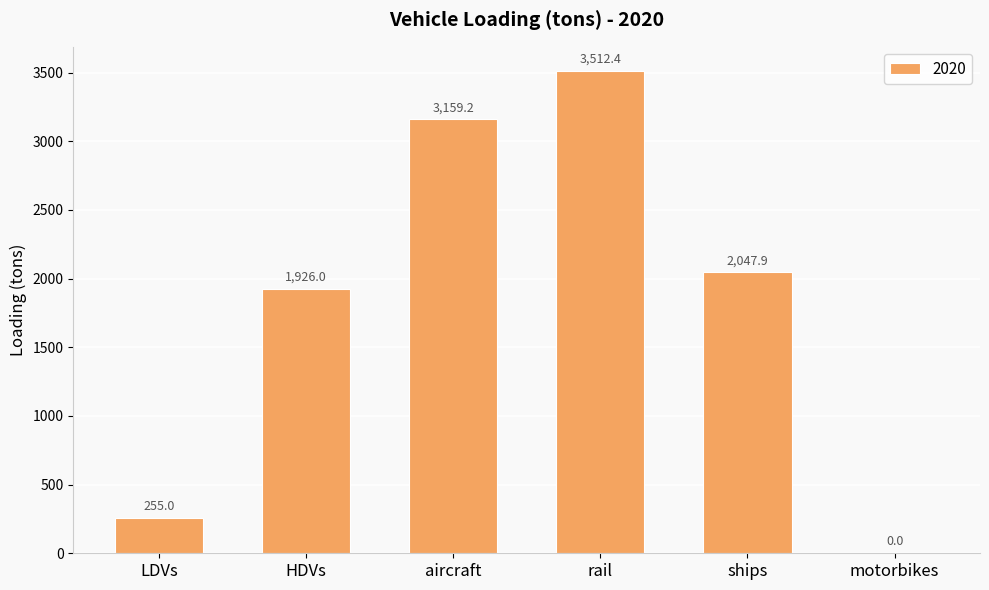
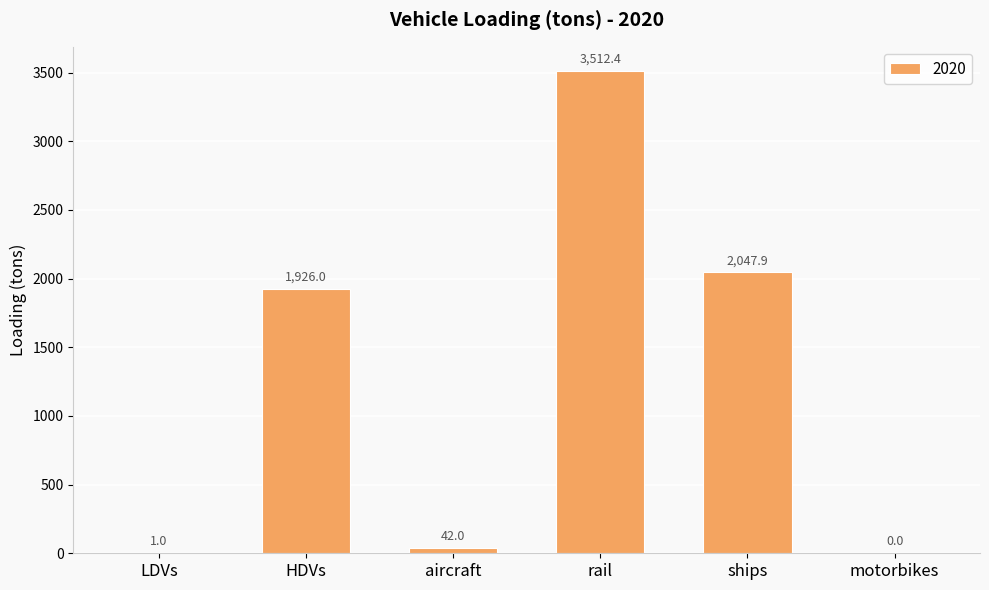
LDVs: 255.0 -> 1.0
aircraft: 3,159.2 -> 42.0
